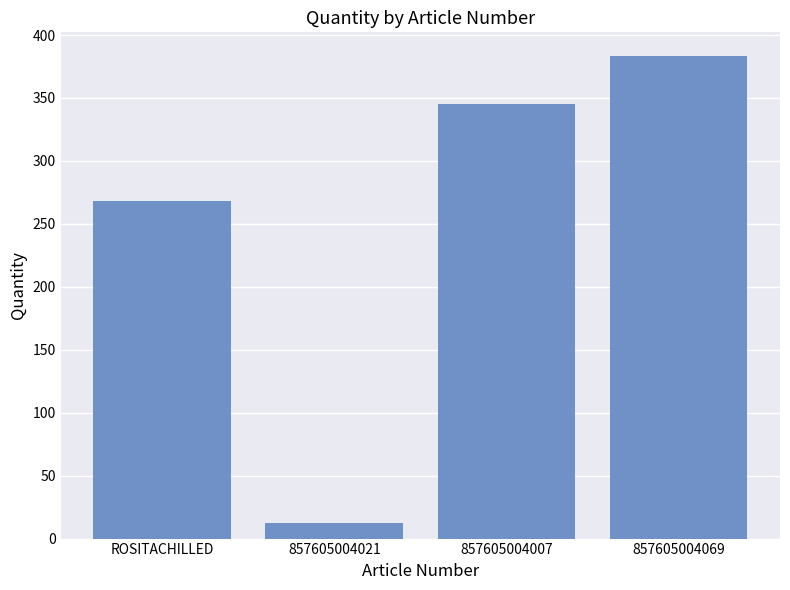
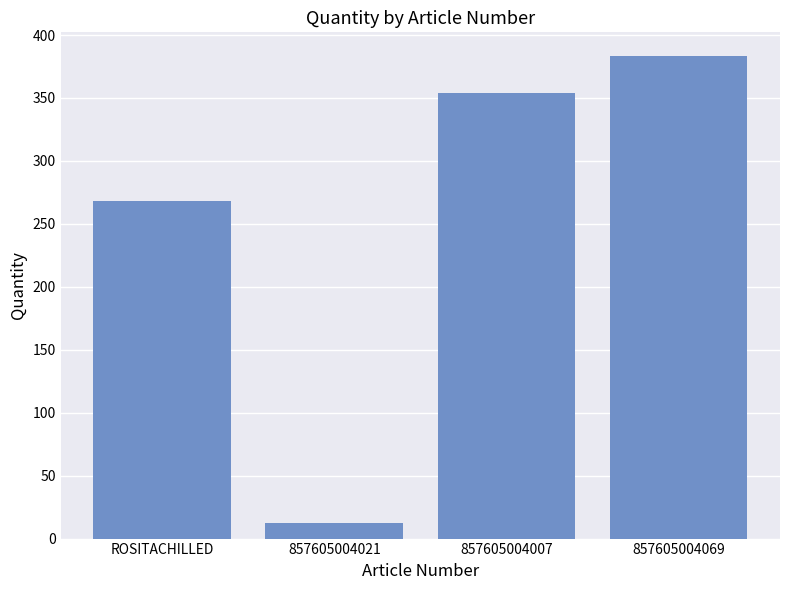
857605004007: 345 -> 354
